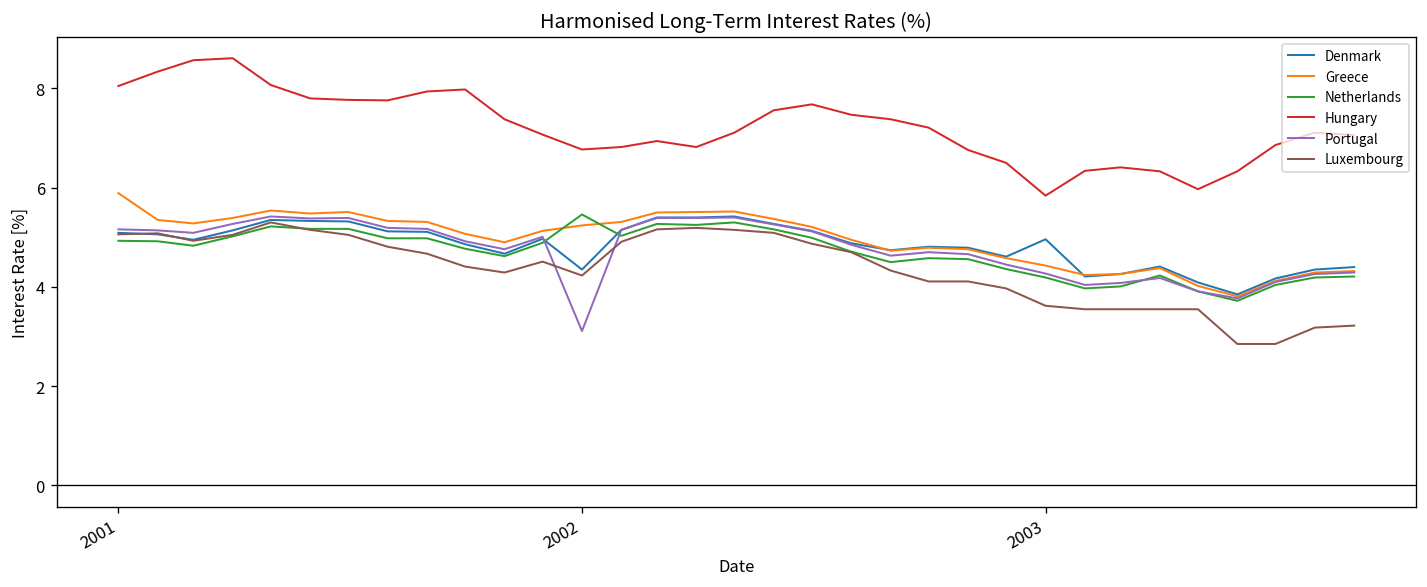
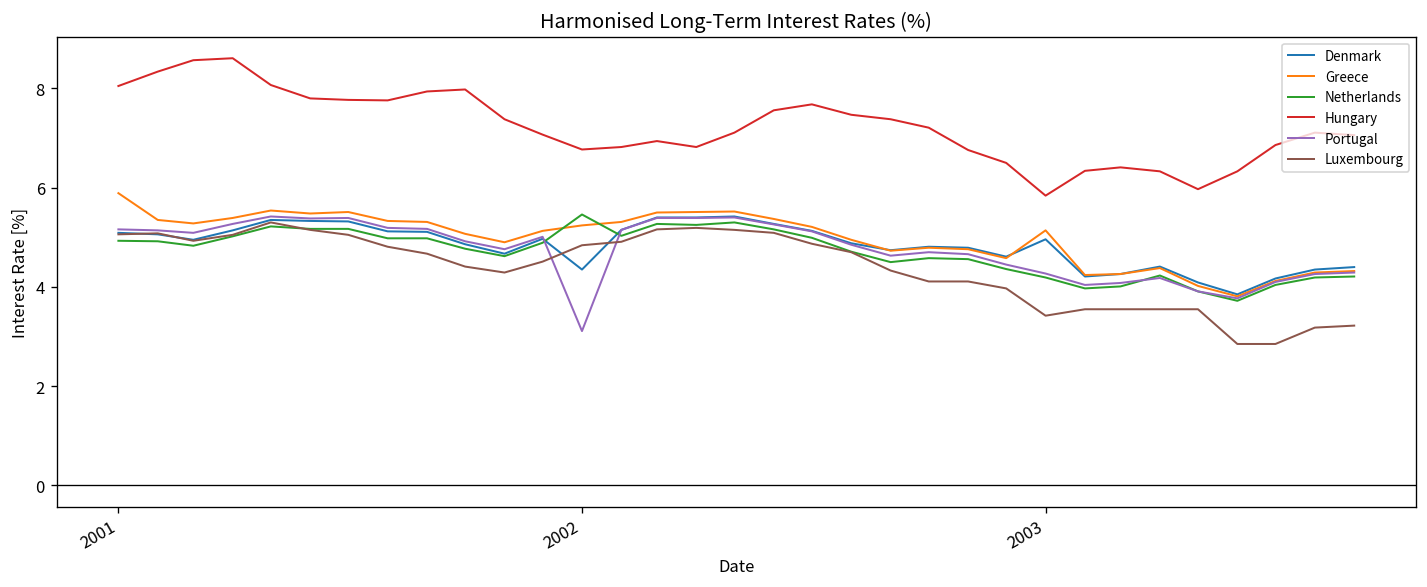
Luxembourg, 2002: 4.2 -> 4.8
Greece, 2003: 4.4 -> 5.1
Luxembourg, 2003: 3.6 -> 3.4
